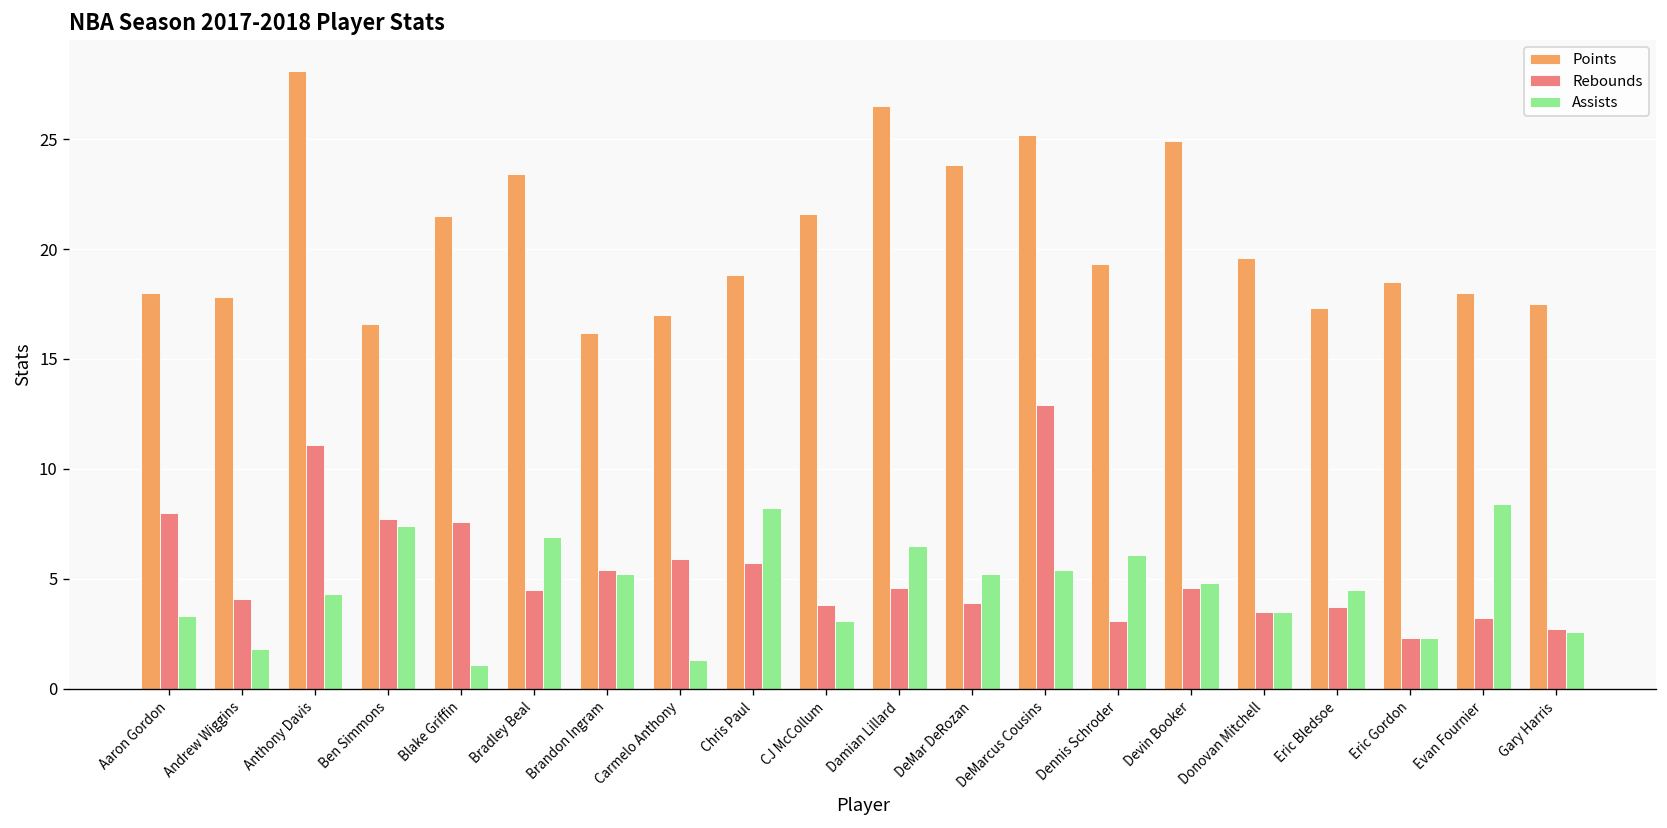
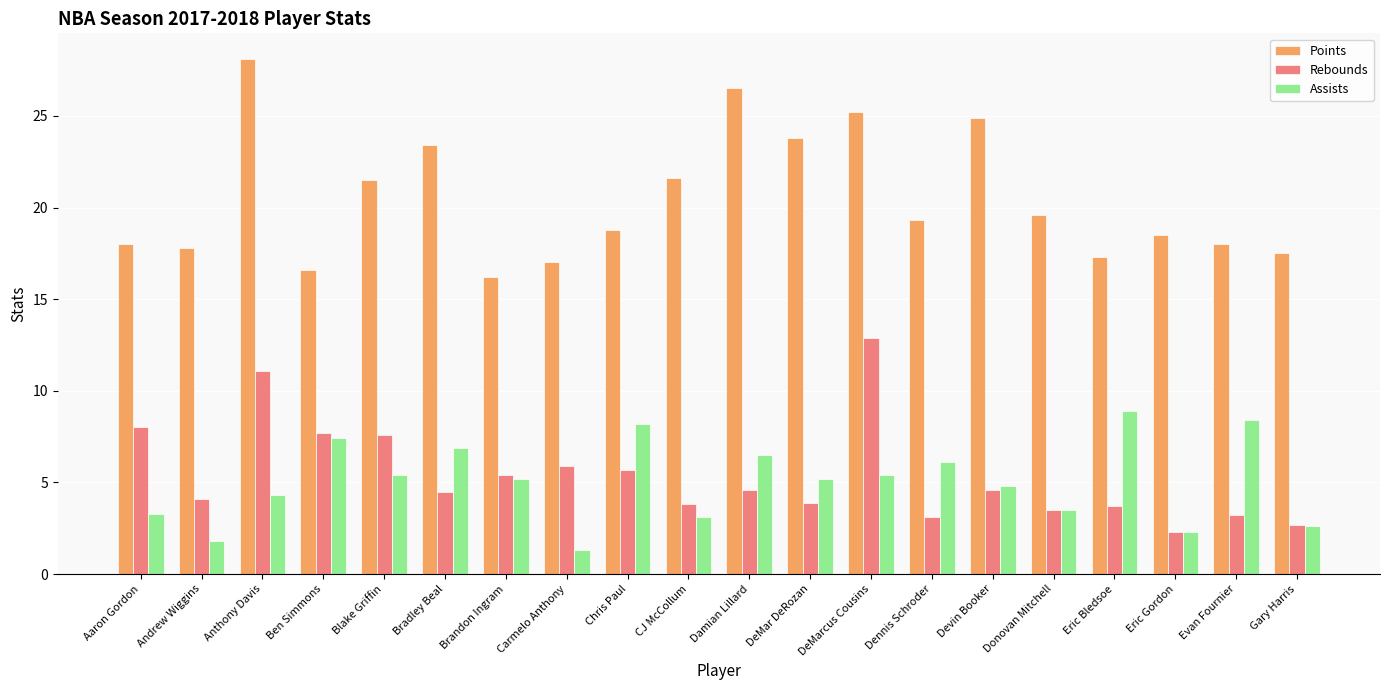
Assists, Blake Griffin: 1.1 -> 5.4
Assists, Eric Bledsoe: 4.5 -> 8.9
